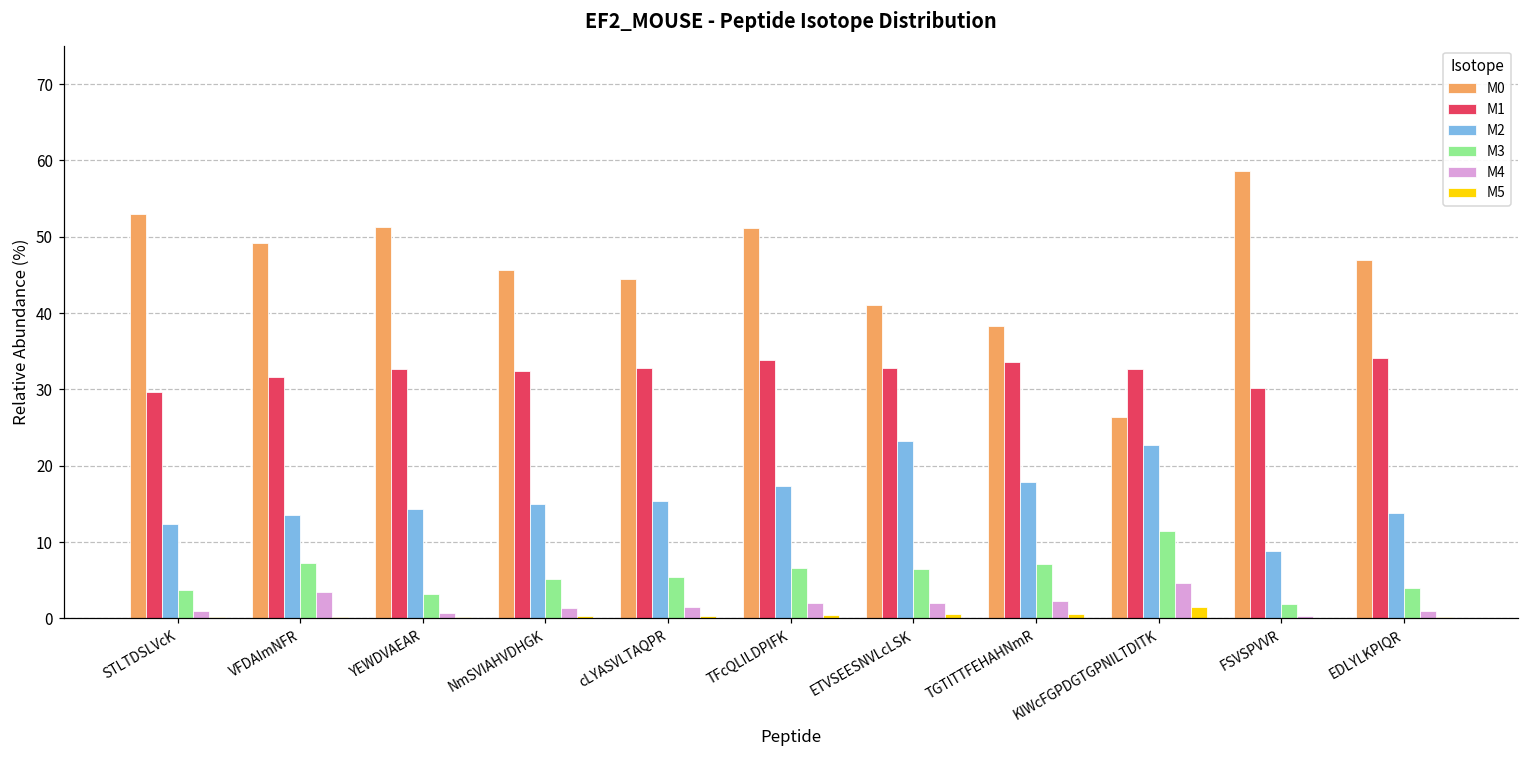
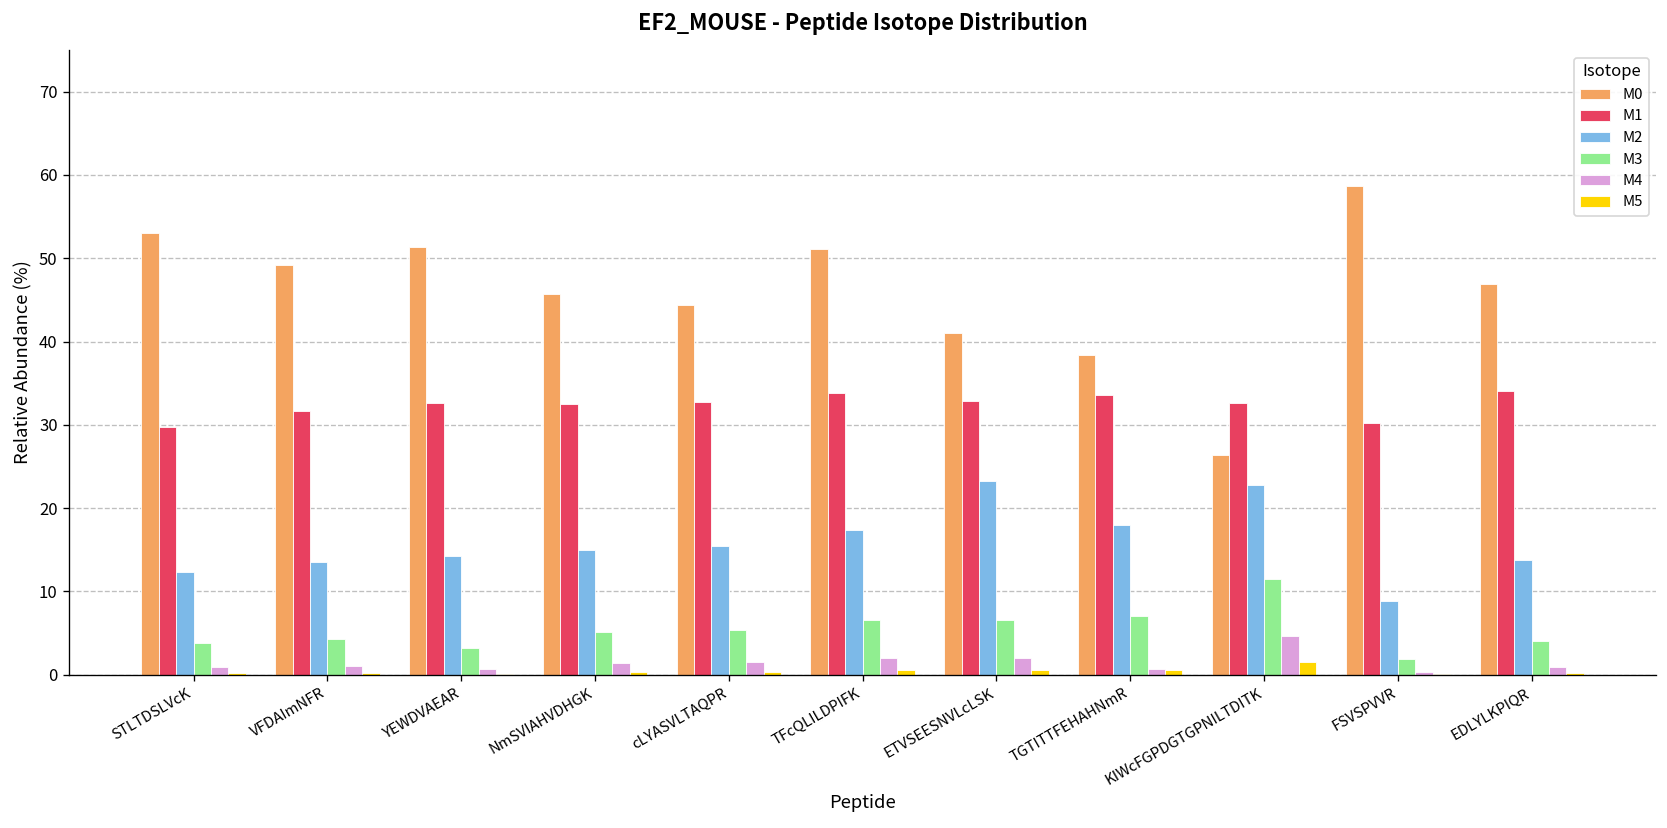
M3, VFDAImNFR: 7 -> 4
M4, VFDAImNFR: 3 -> 1
M4, TGTITTFEHAHNmR: 2 -> 1
